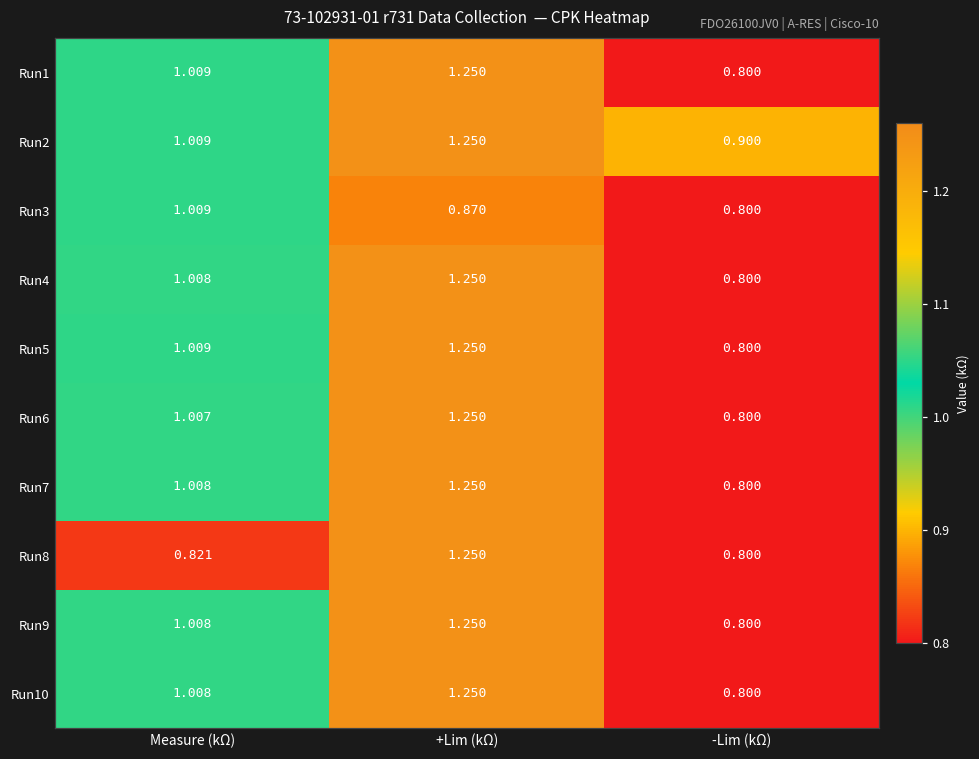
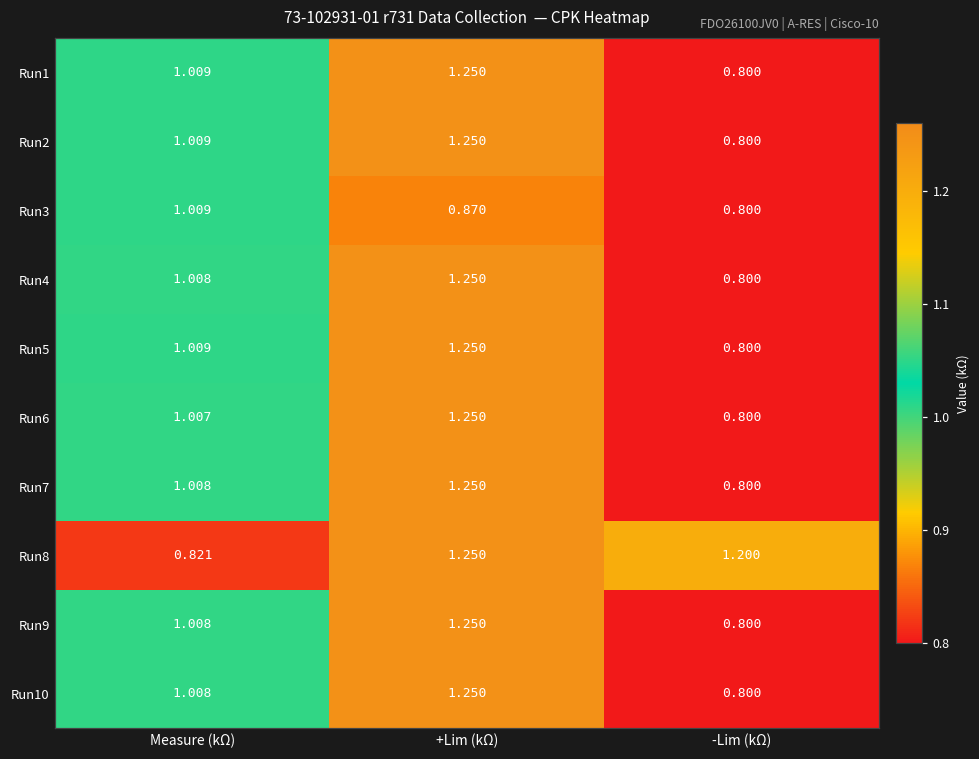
Run2, -Lim (kΩ): 0.900 -> 0.800
Run8, -Lim (kΩ): 0.800 -> 1.200
